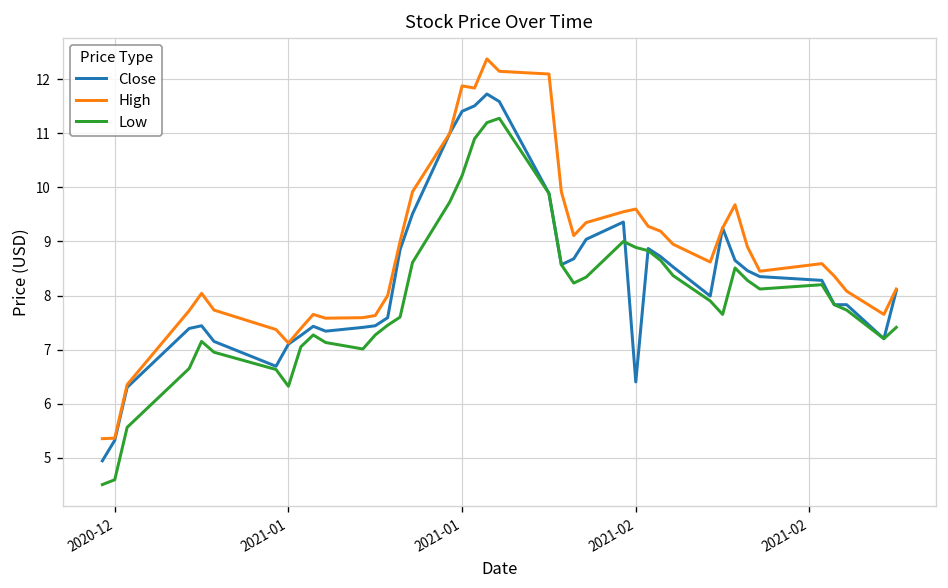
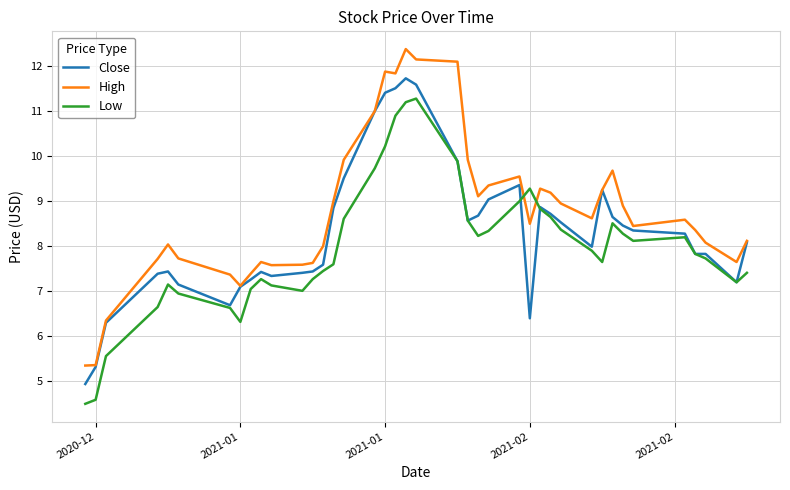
High, 2021-02: 9.6 -> 8.5
Low, 2021-02: 8.9 -> 9.3
